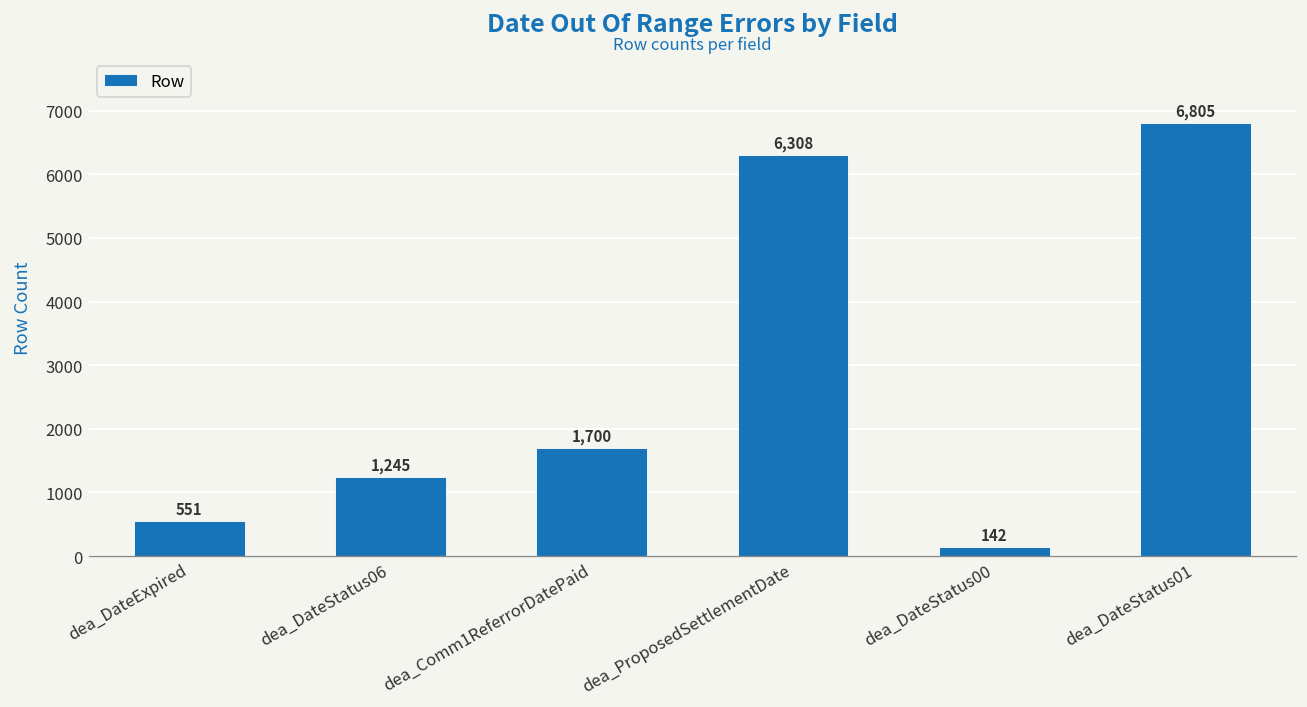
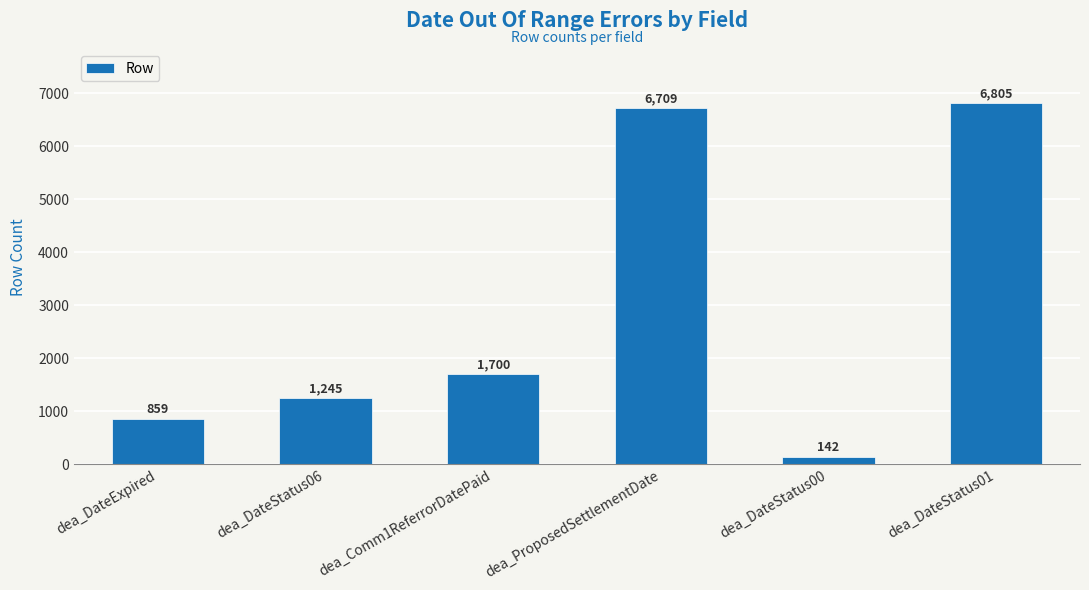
dea_DateExpired: 551 -> 859
dea_ProposedSettlementDate: 6,308 -> 6,709
